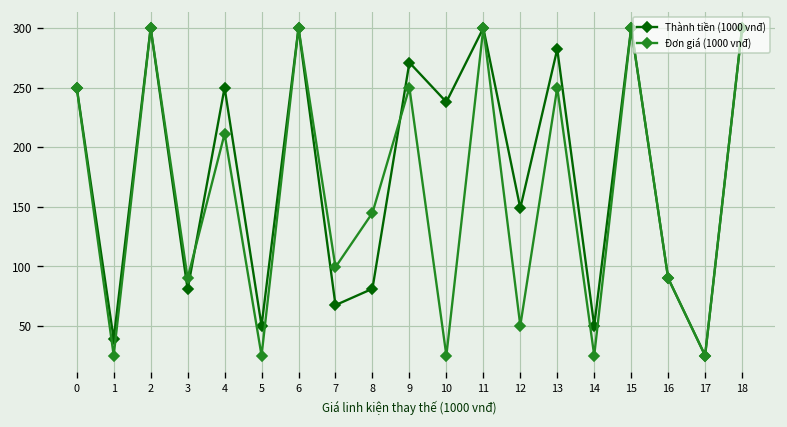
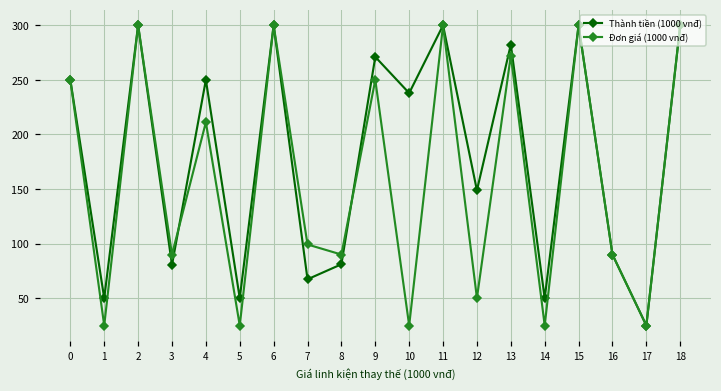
Thành tiền (1000 vnđ), 1: 40 -> 50
Đơn giá (1000 vnđ), 8: 140 -> 90
Đơn giá (1000 vnđ), 13: 250 -> 270
